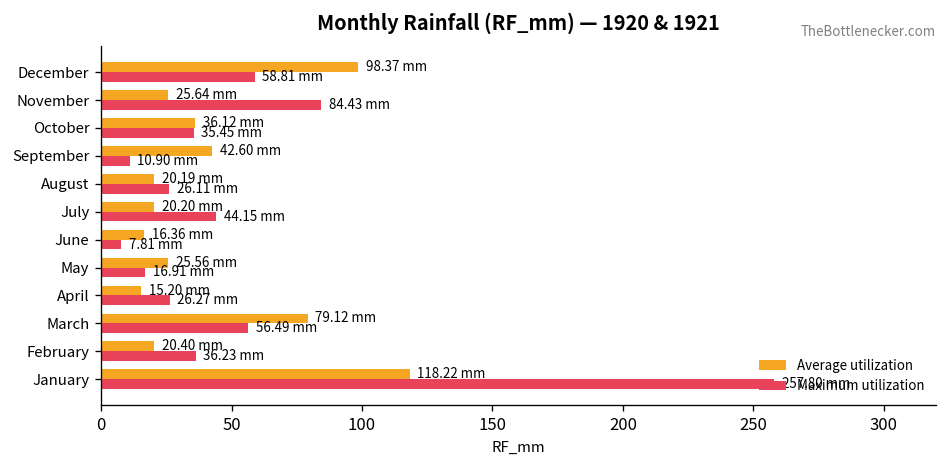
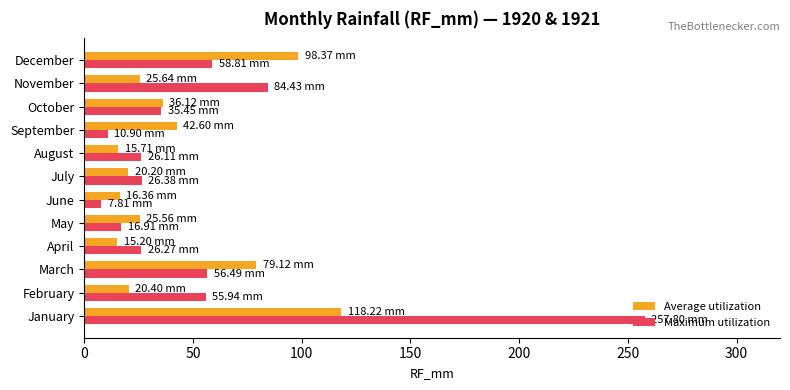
Average utilization, August: 20.19 -> 15.71
Maximum utilization, July: 44.15 -> 26.38
Maximum utilization, February: 36.23 -> 55.94
